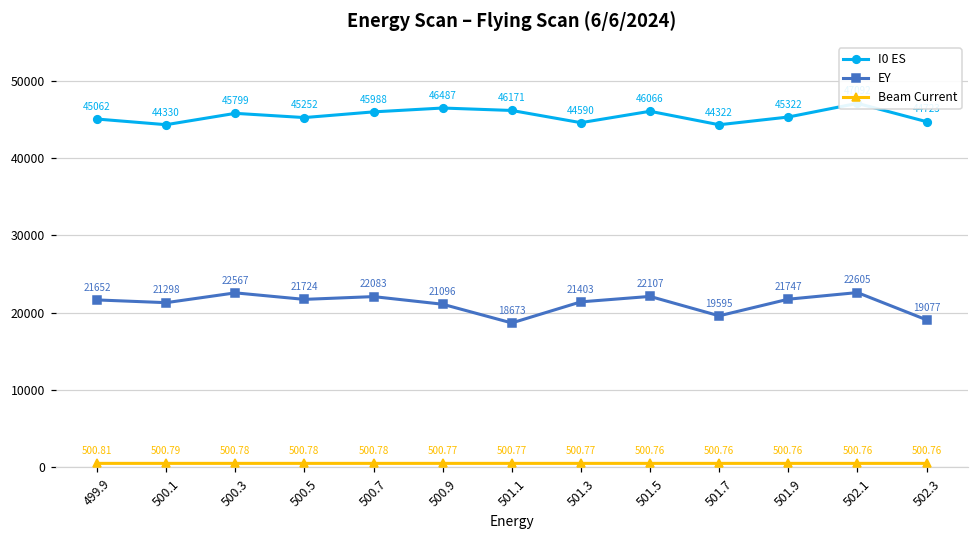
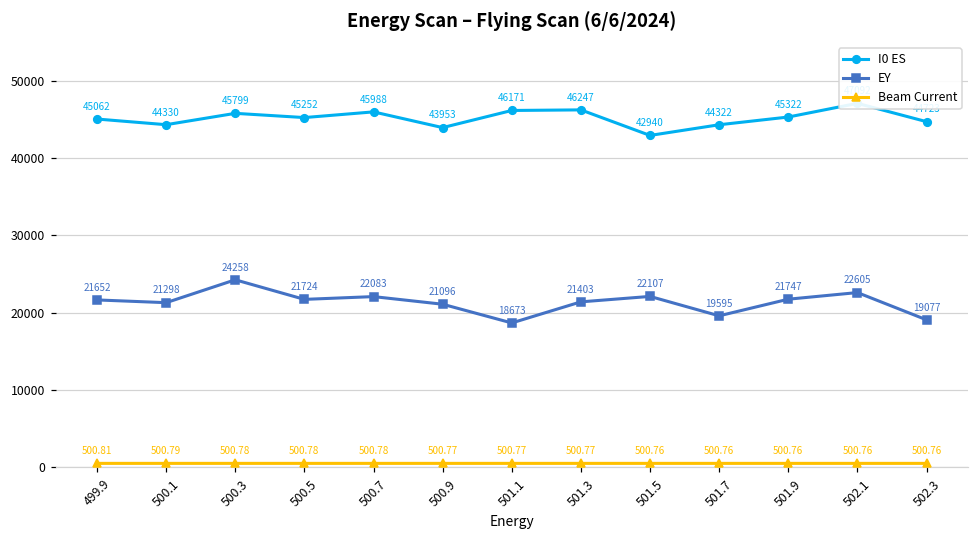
EY, 500.3: 22567 -> 24258
I0 ES, 500.9: 46487 -> 43953
I0 ES, 501.3: 44590 -> 46247
I0 ES, 501.5: 46066 -> 42940
